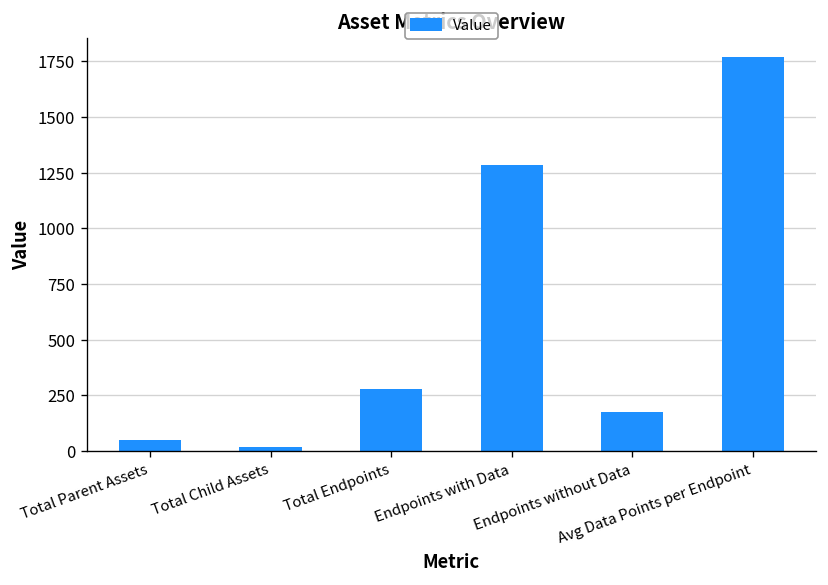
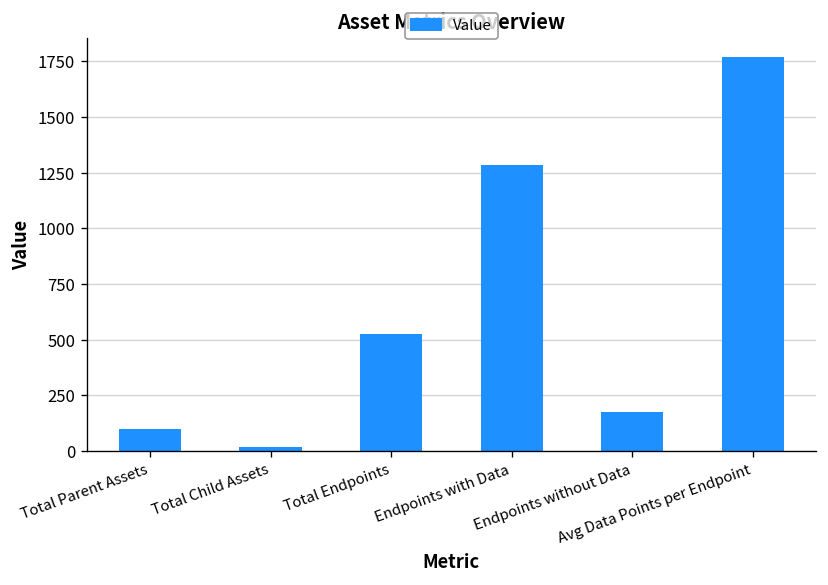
Total Parent Assets: 50 -> 100
Total Endpoints: 270 -> 520
